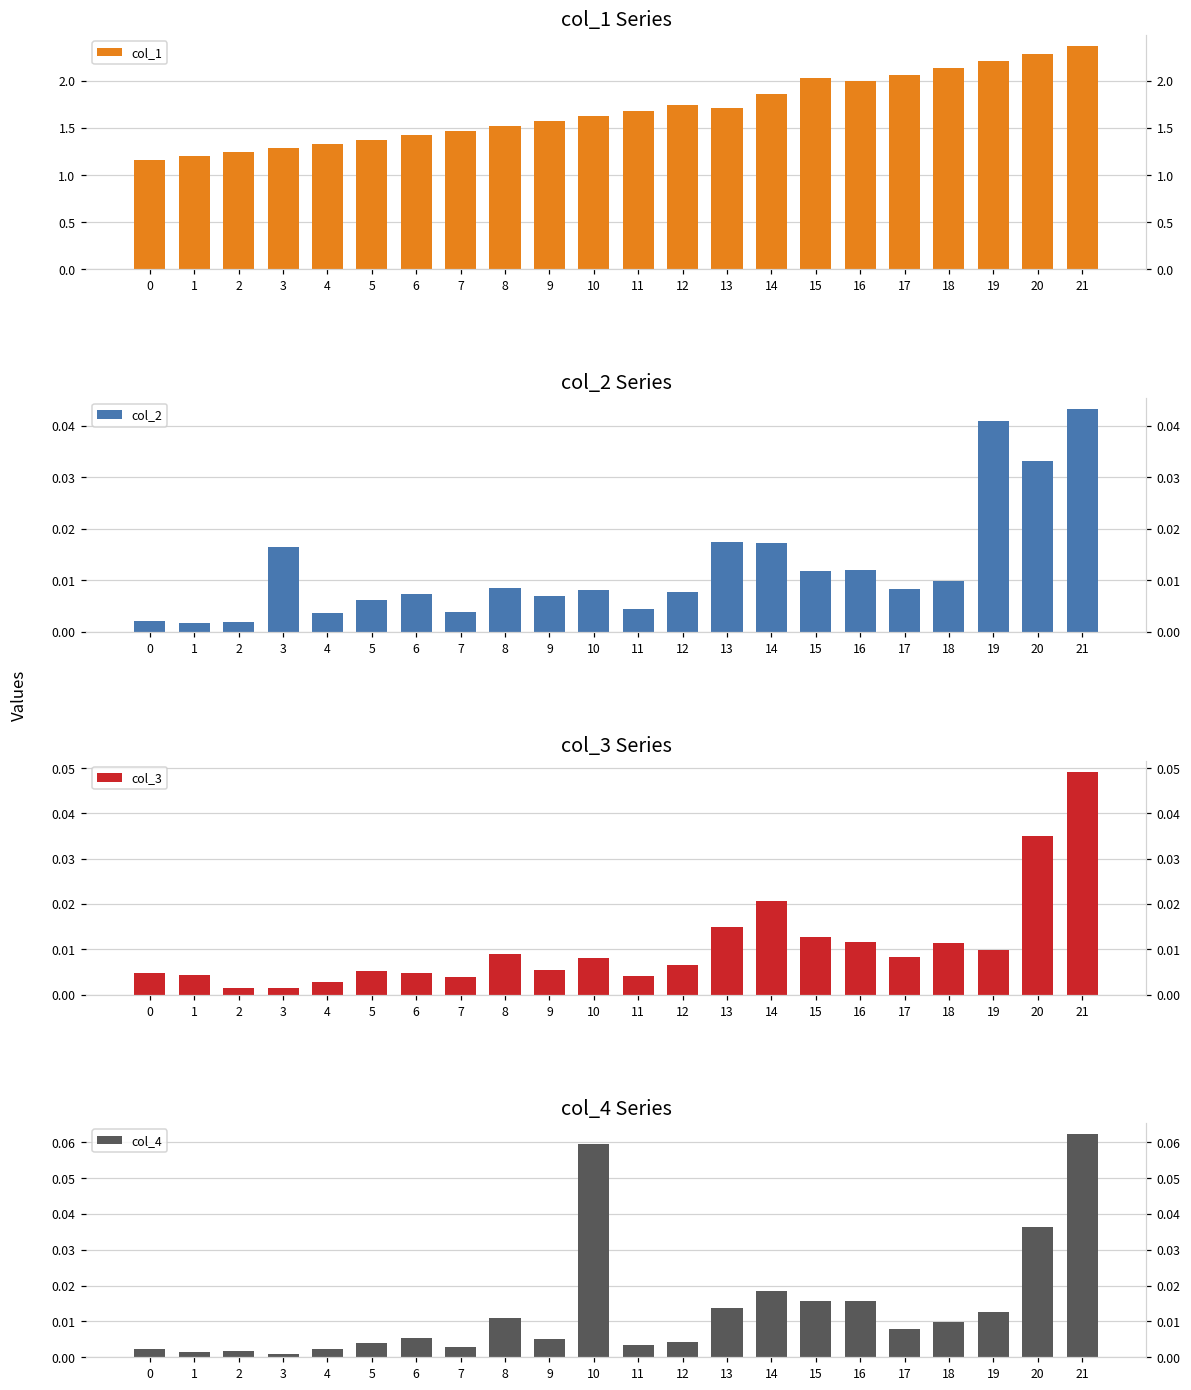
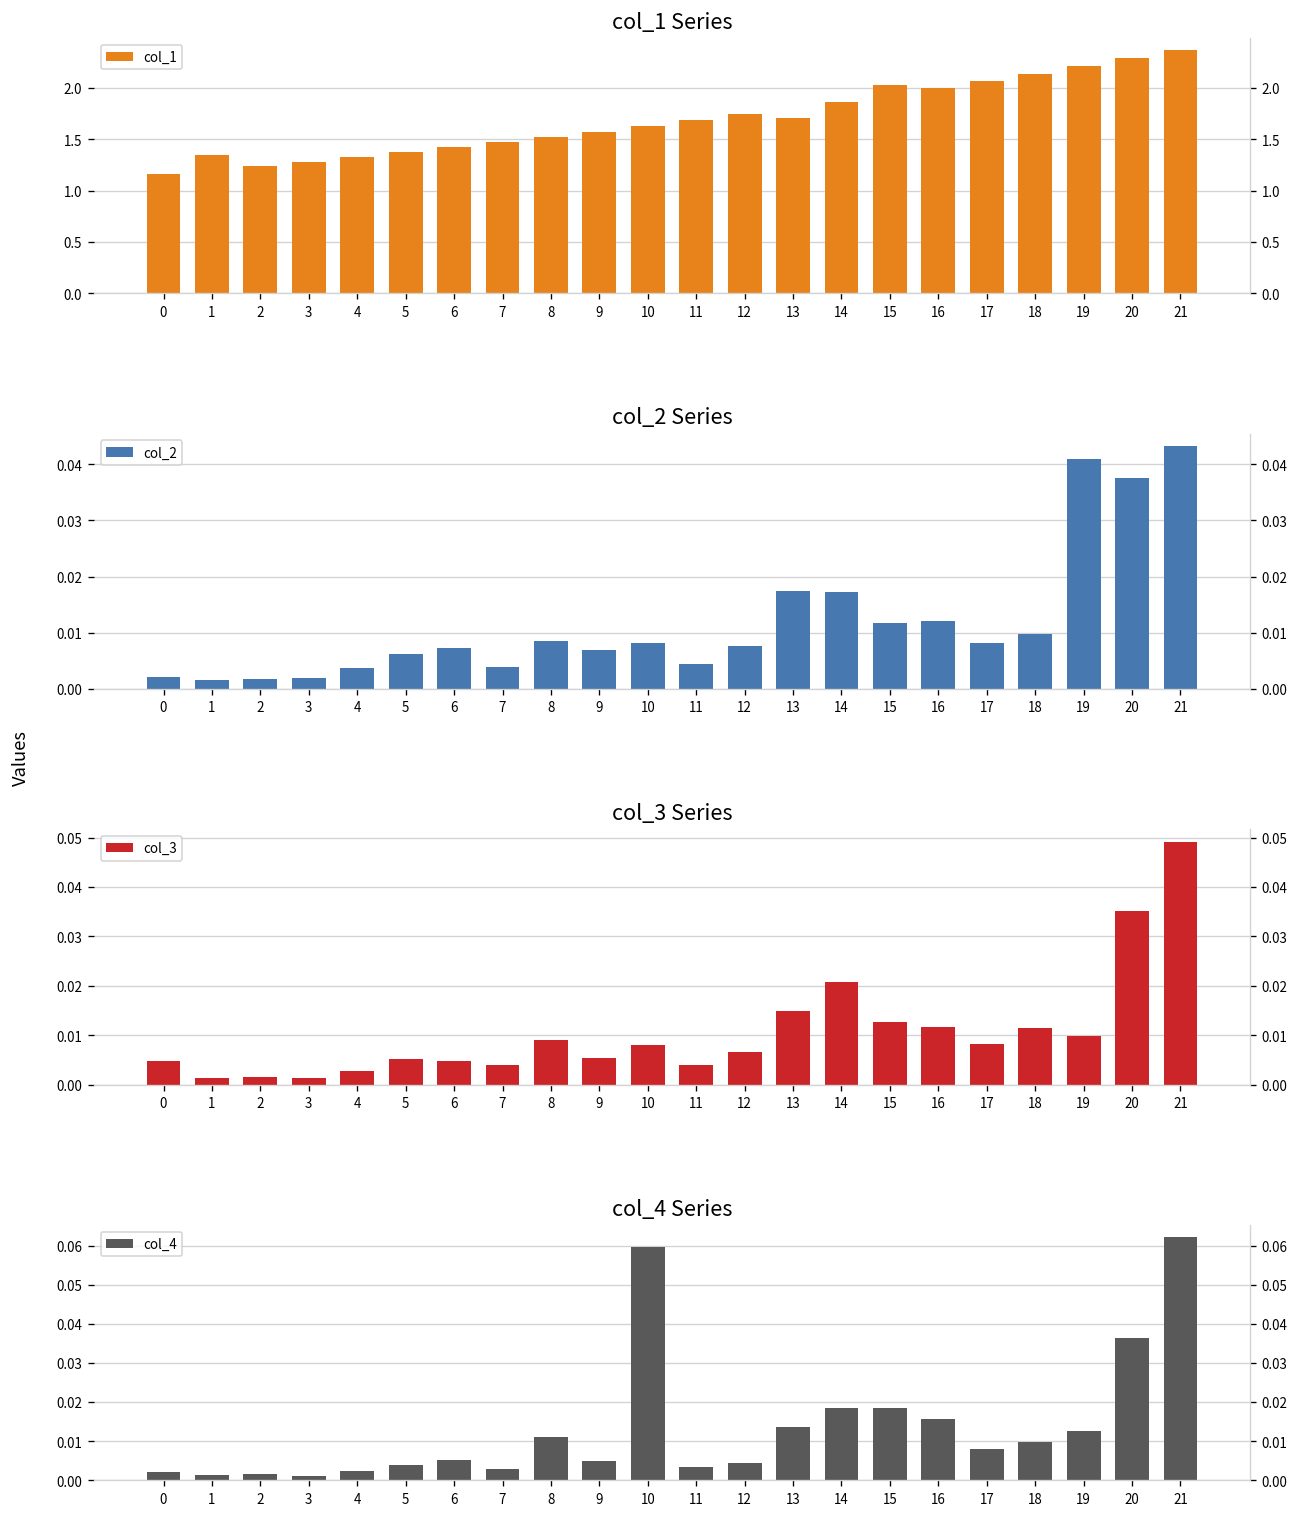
col_1 Series, 1: 1.2 -> 1.4
col_2 Series, 3: 0.016 -> 0.002
col_2 Series, 20: 0.033 -> 0.038
col_3 Series, 1: 0.004 -> 0.001
col_4 Series, 15: 0.016 -> 0.018
